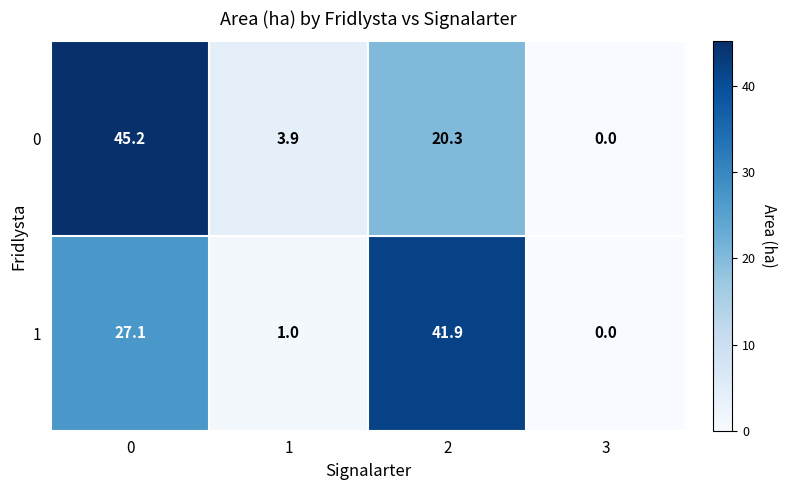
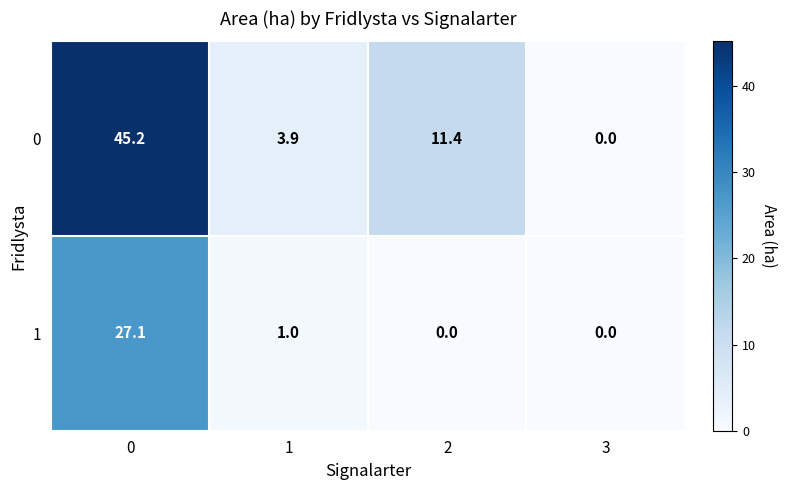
0, 2: 20.3 -> 11.4
1, 2: 41.9 -> 0.0
